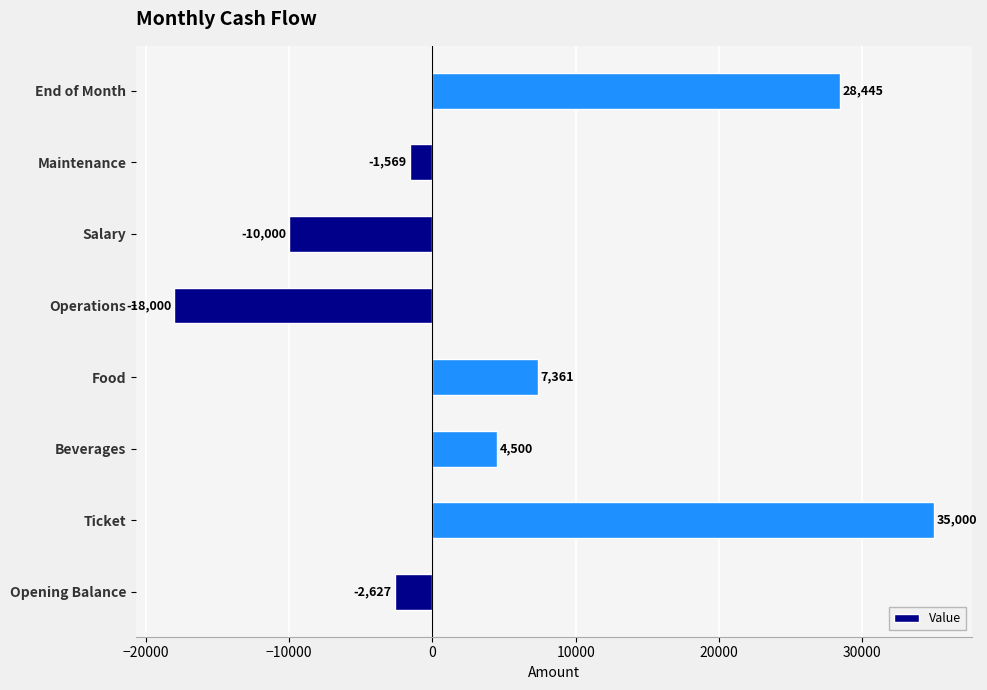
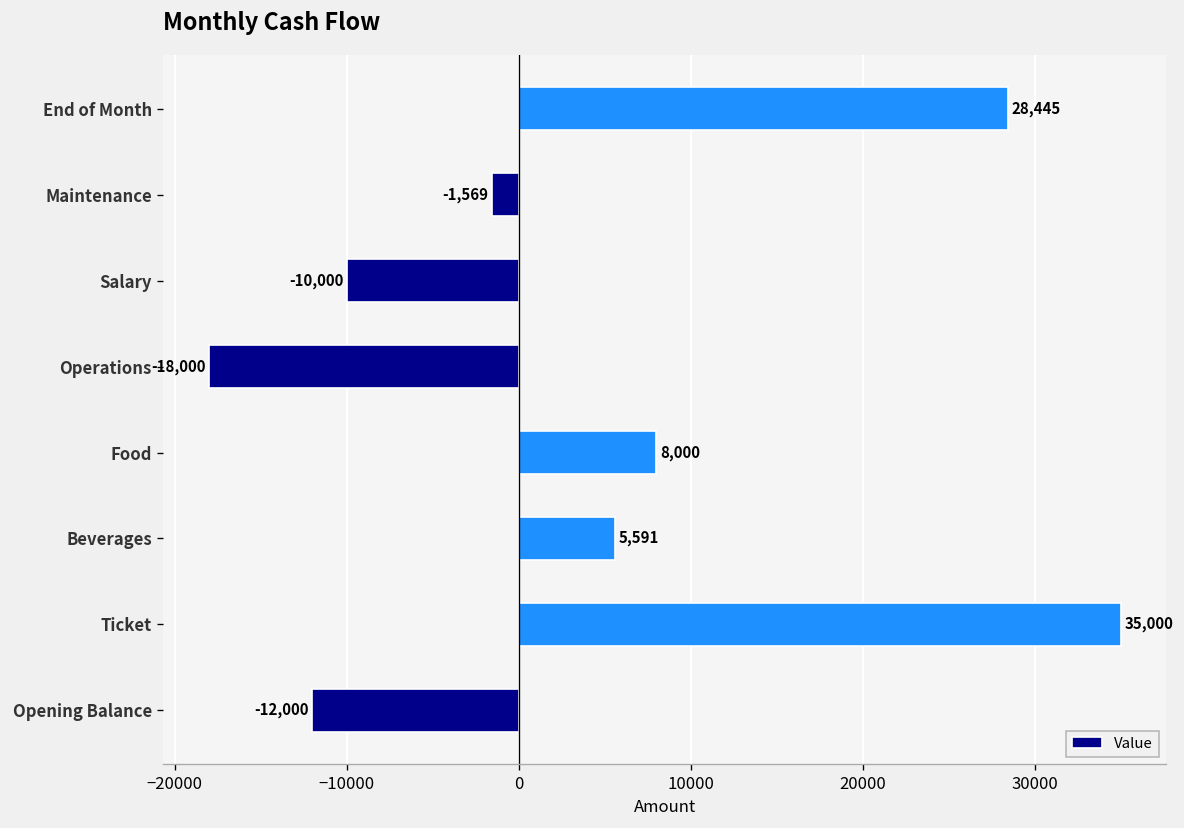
Food: 7,361 -> 8,000
Beverages: 4,500 -> 5,591
Opening Balance: -2,627 -> -12,000
